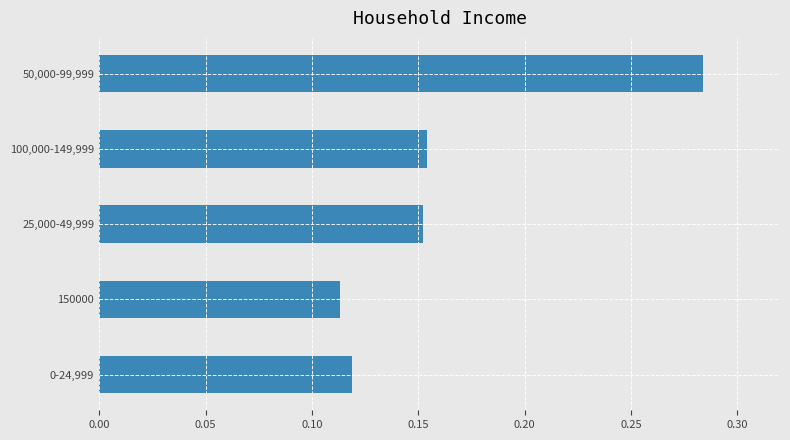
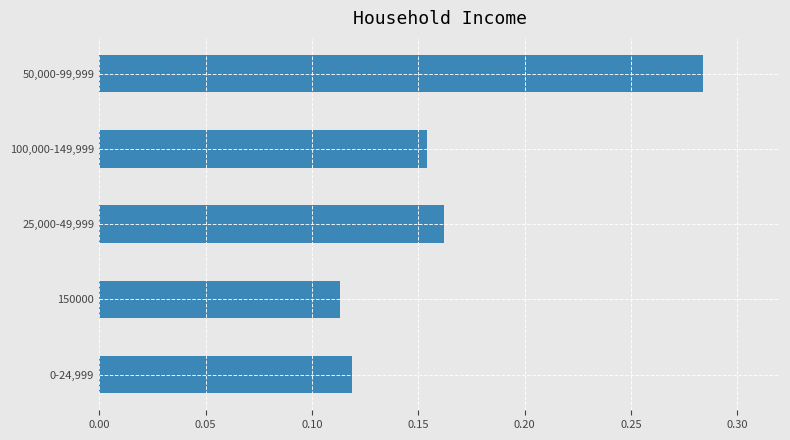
25,000-49,999: 0.152 -> 0.162
